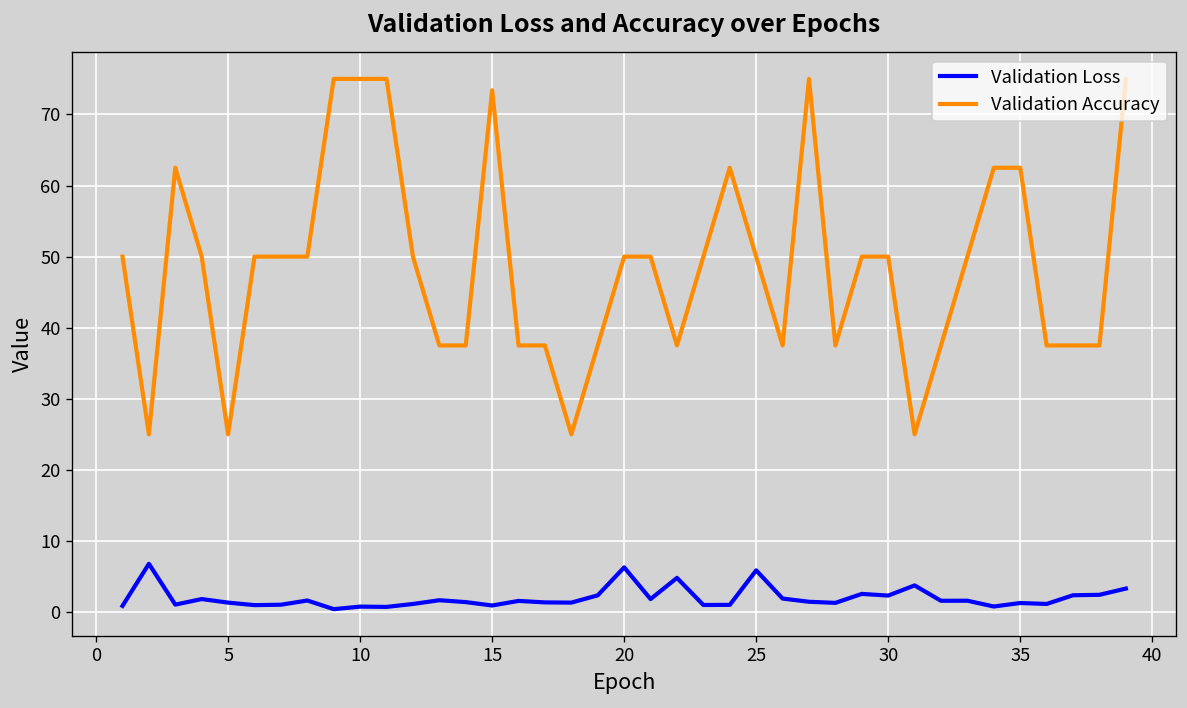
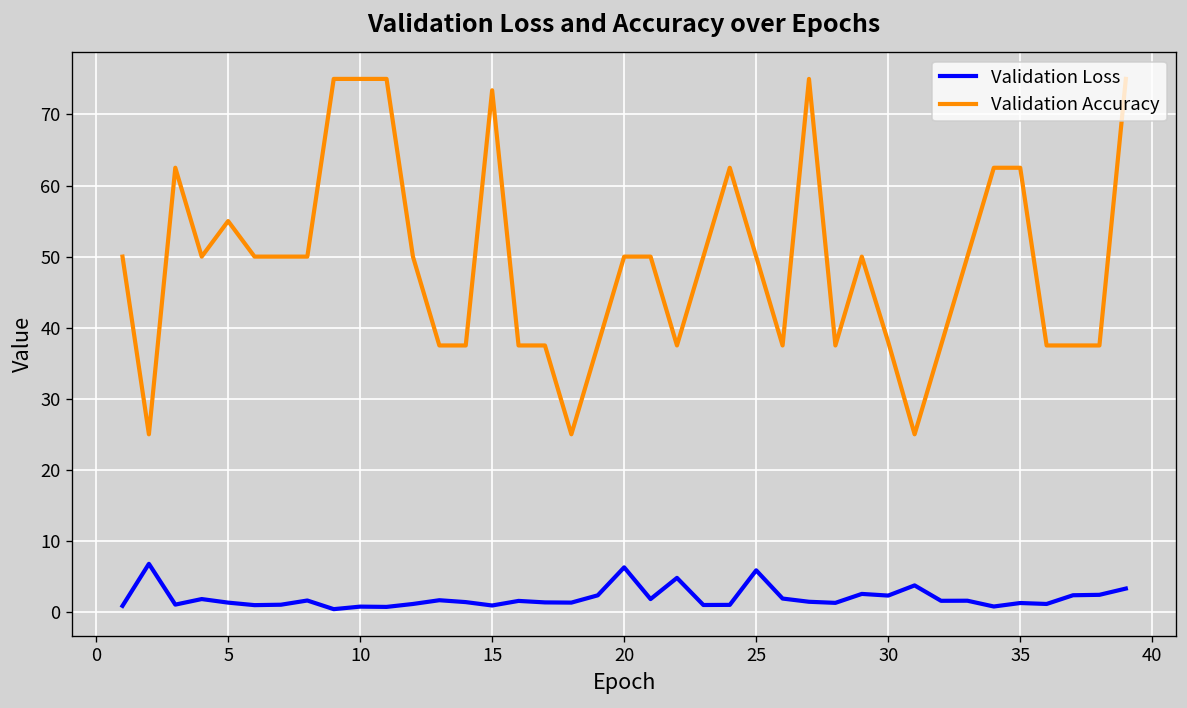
Validation Accuracy, 5: 25 -> 55
Validation Accuracy, 30: 50 -> 38
